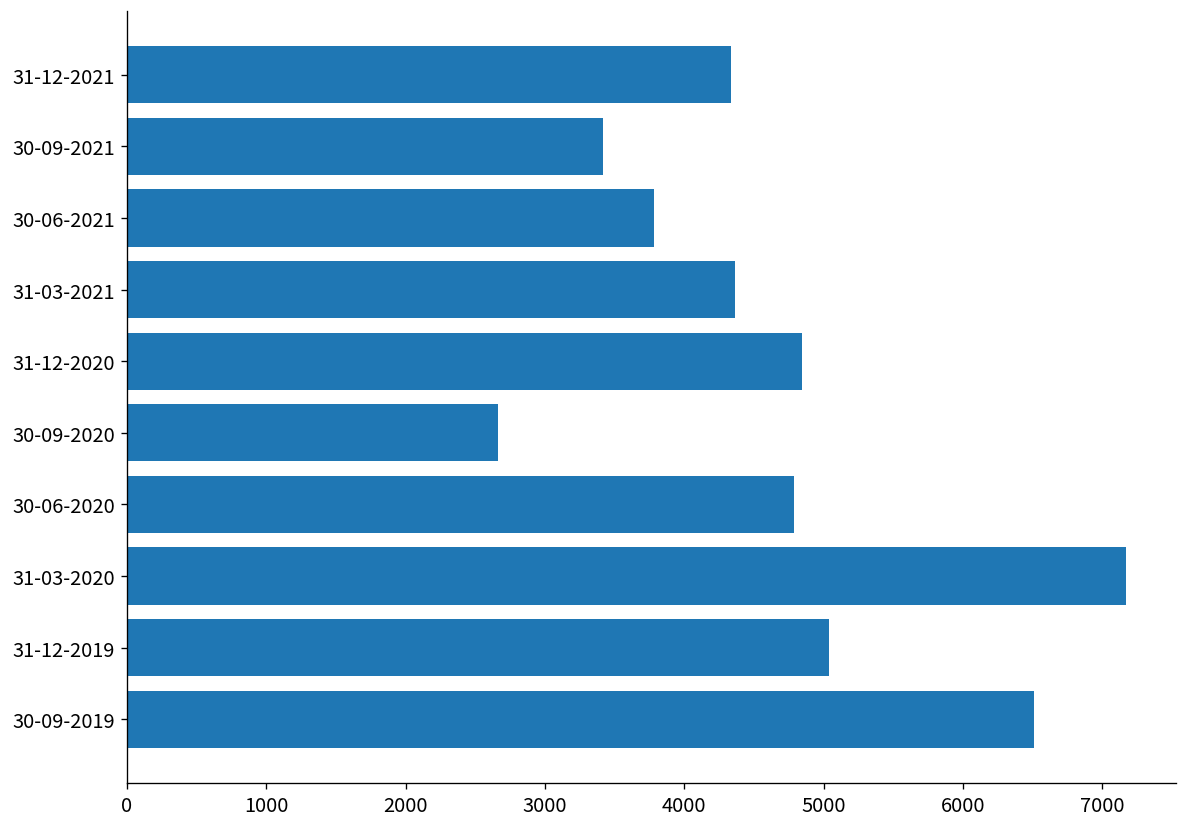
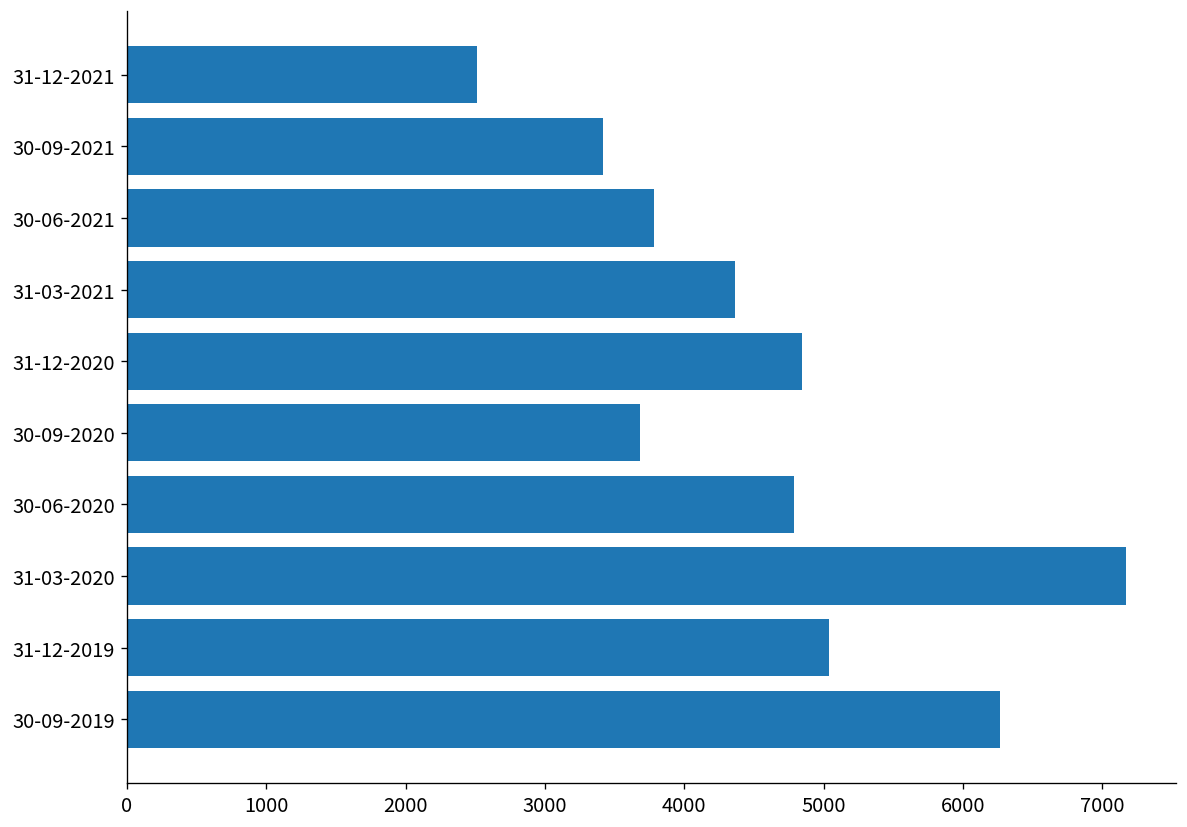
31-12-2021: 4330 -> 2510
30-09-2020: 2670 -> 3680
30-09-2019: 6510 -> 6260
